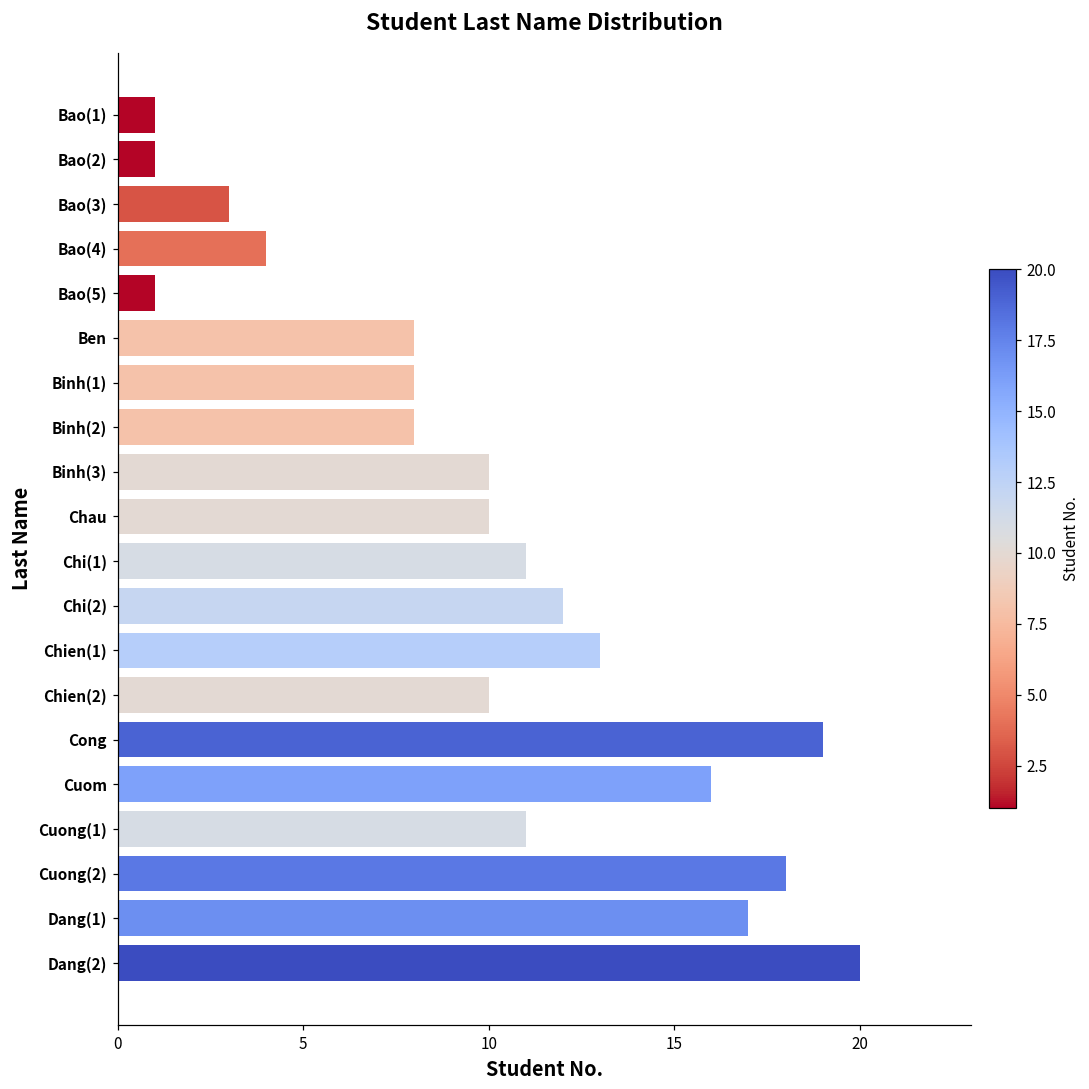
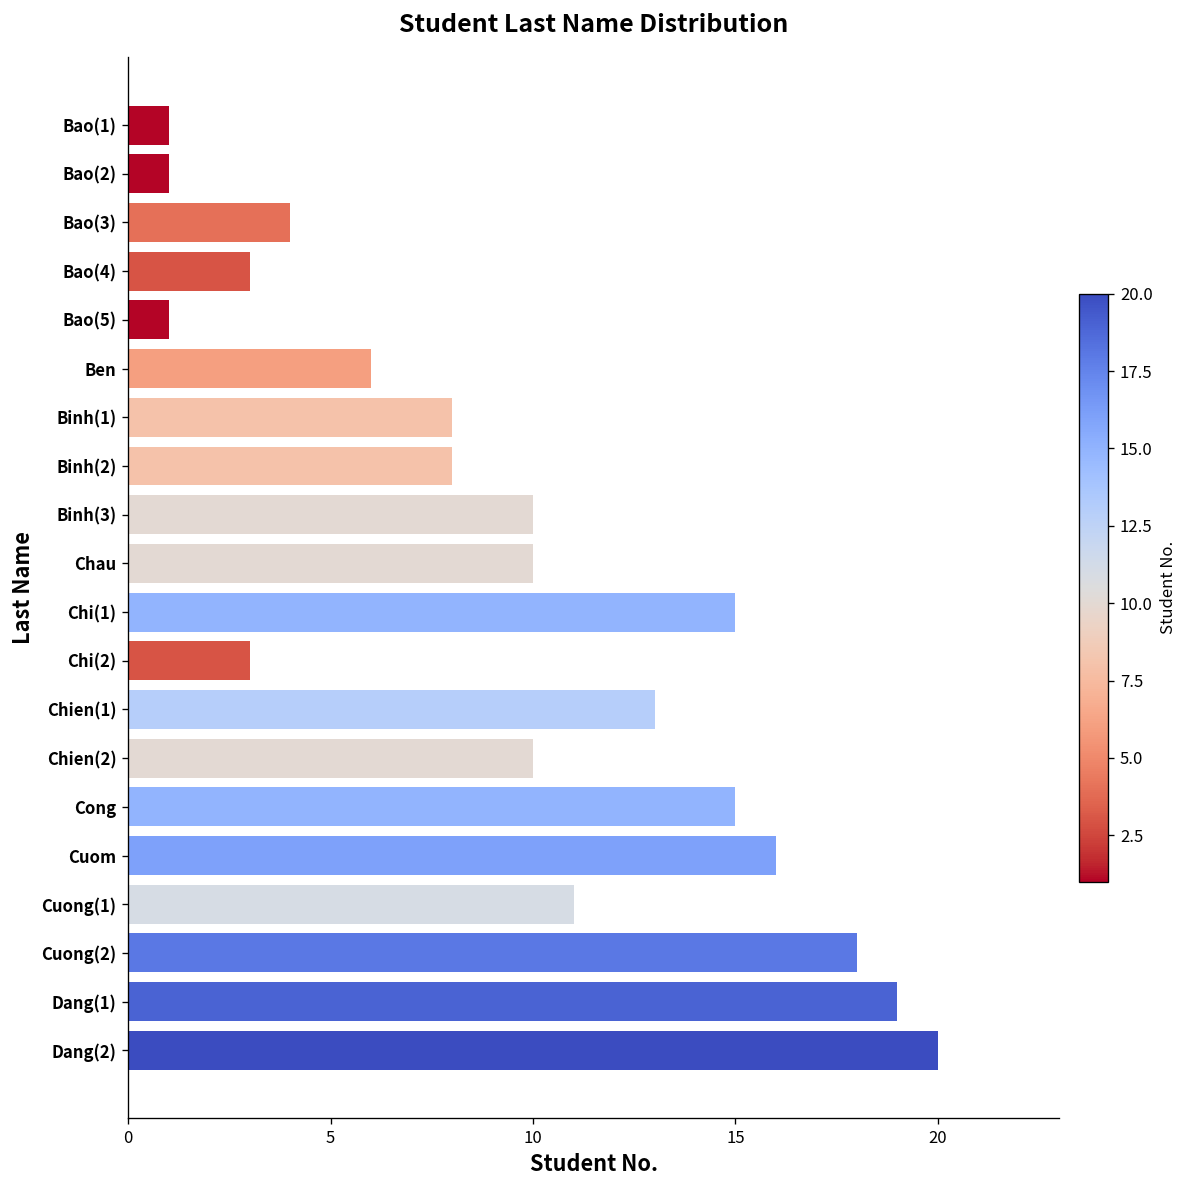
Bao(3): 3 -> 4
Bao(4): 4 -> 3
Ben: 8 -> 6
Chi(1): 11 -> 15
Chi(2): 12 -> 3
Cong: 19 -> 15
Dang(1): 17 -> 19
